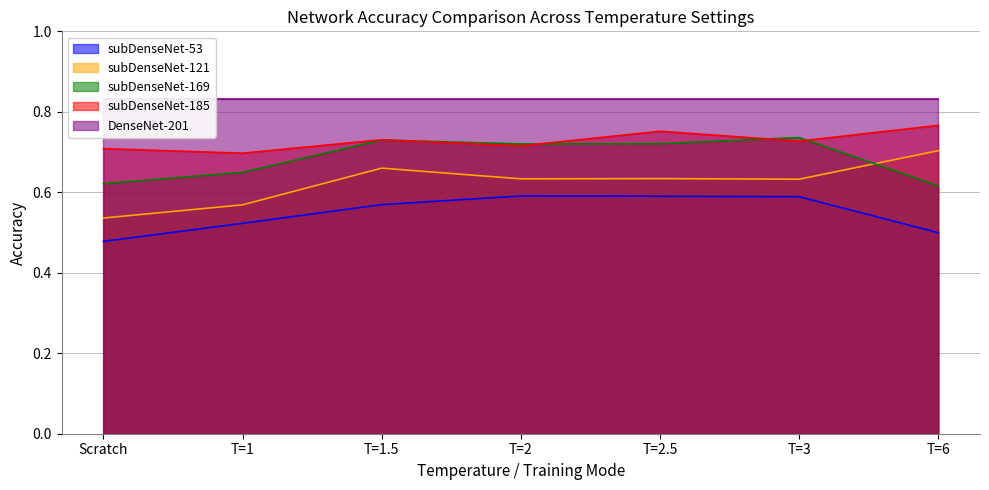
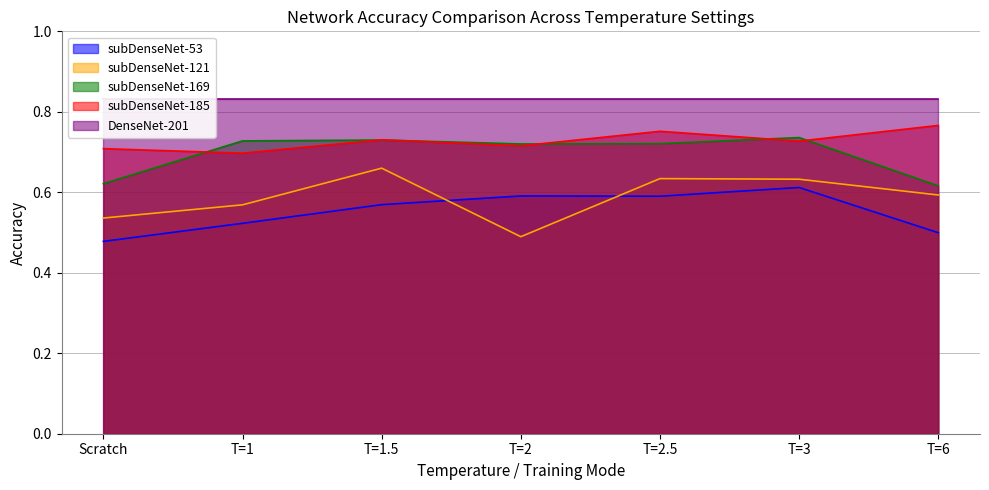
subDenseNet-169, T=1: 0.65 -> 0.73
subDenseNet-121, T=2: 0.63 -> 0.49
subDenseNet-53, T=3: 0.59 -> 0.61
subDenseNet-121, T=6: 0.70 -> 0.59
